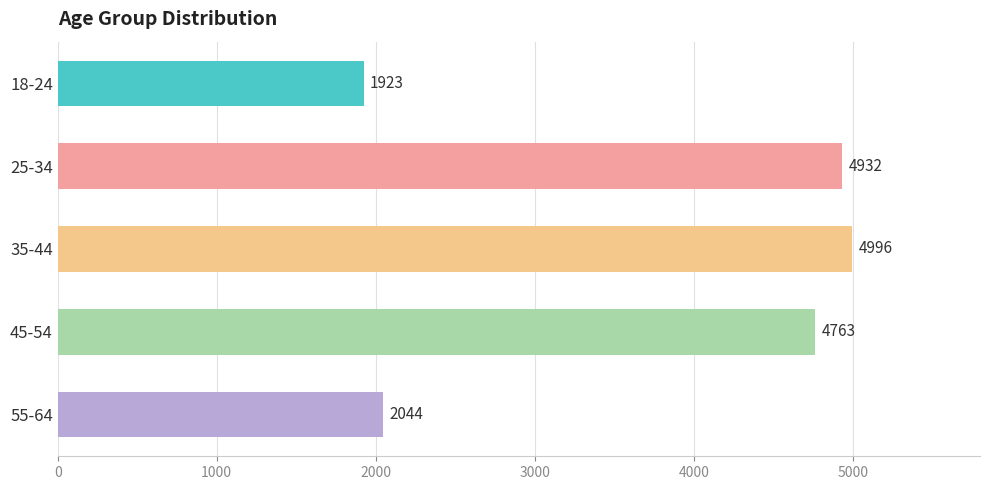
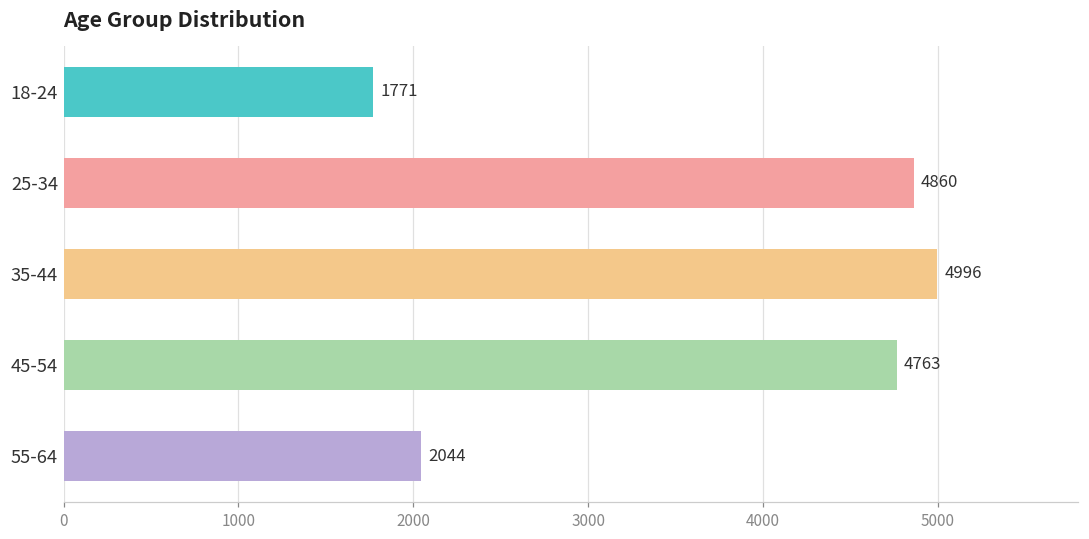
18-24: 1923 -> 1771
25-34: 4932 -> 4860
